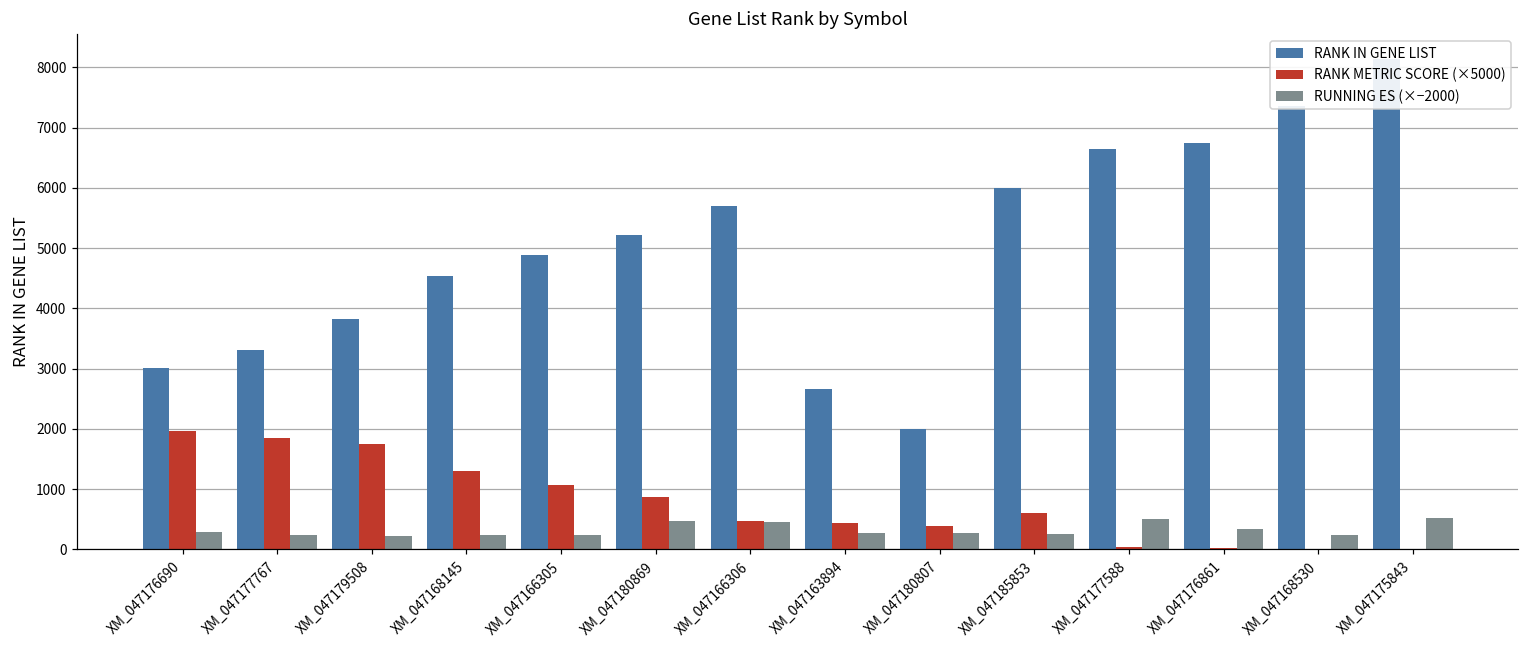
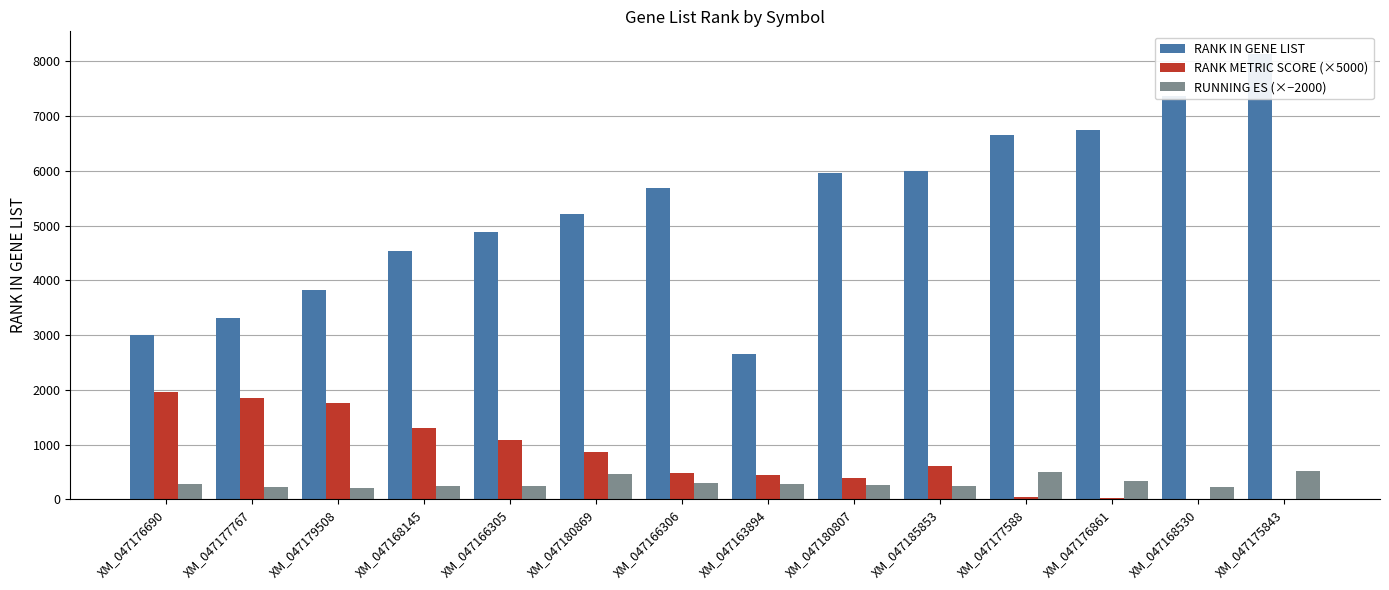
RUNNING ES (×−2000), XM_047166306: 400 -> 300
RANK IN GENE LIST, XM_047180807: 2000 -> 6000
